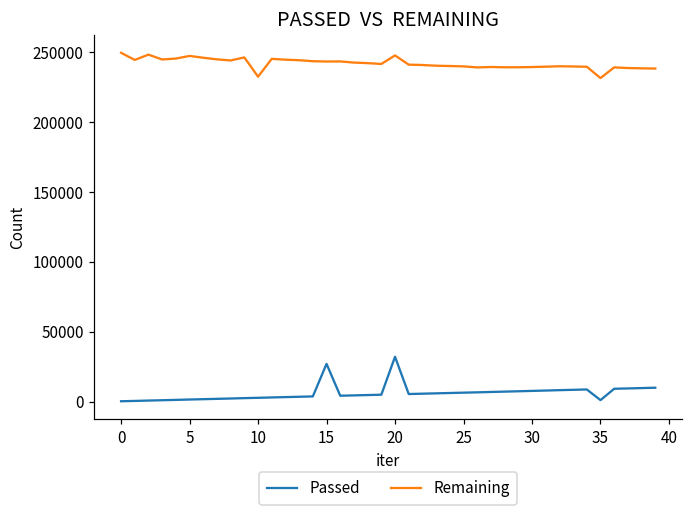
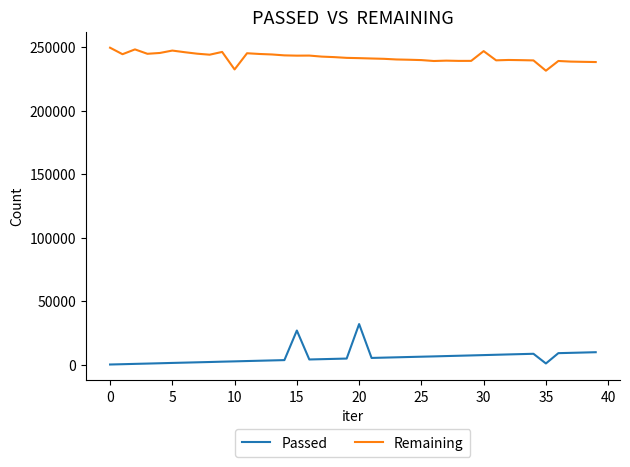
Remaining, 20: 248000 -> 241000
Remaining, 30: 239000 -> 247000
